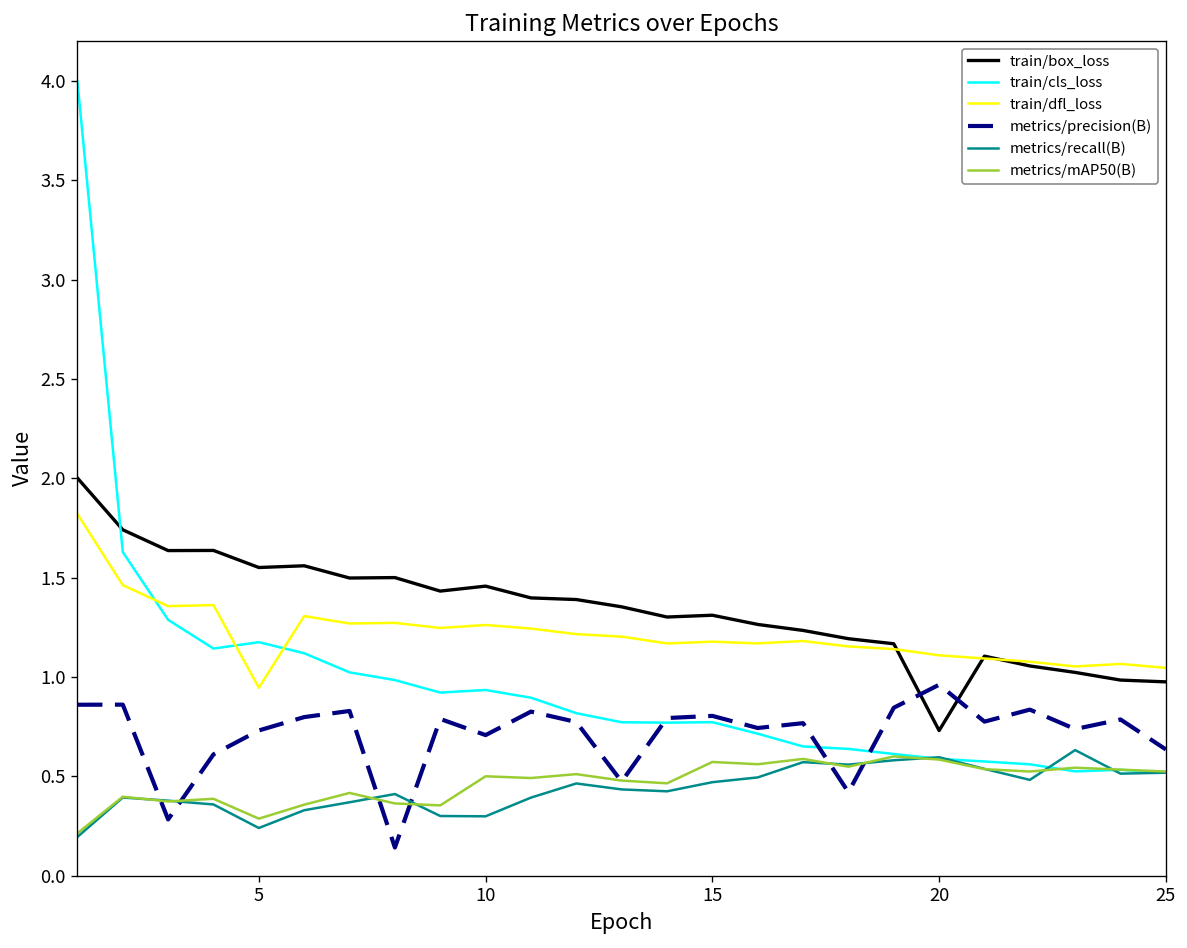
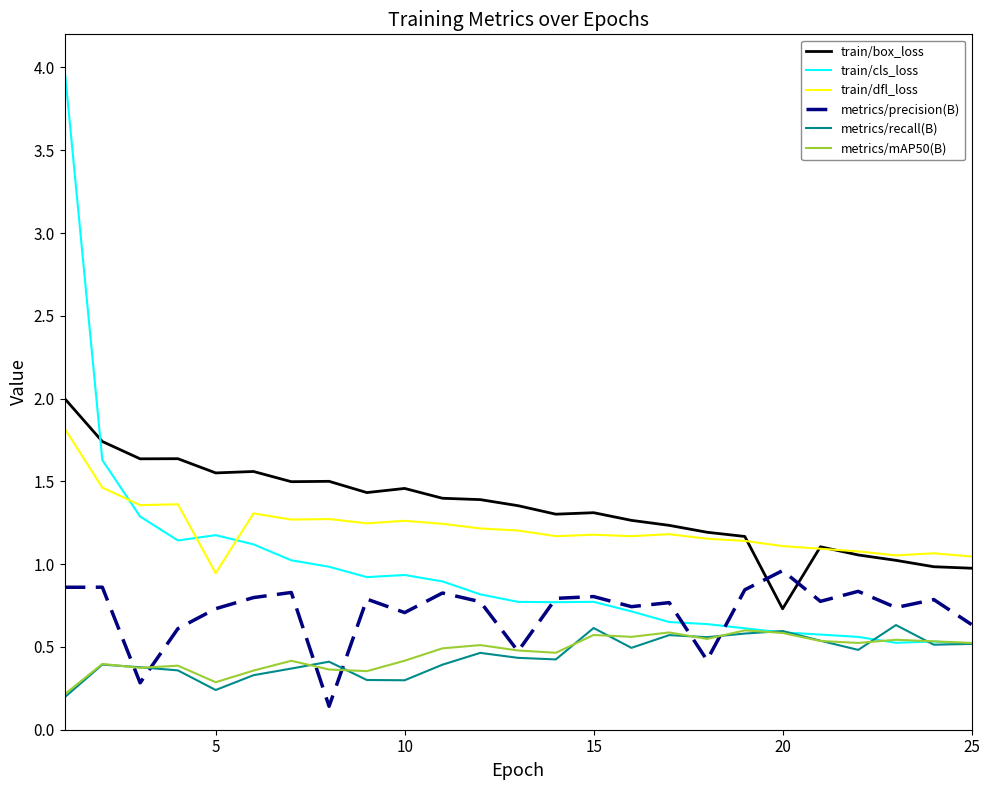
metrics/mAP50(B), 10: 0.50 -> 0.42
metrics/recall(B), 15: 0.47 -> 0.61
